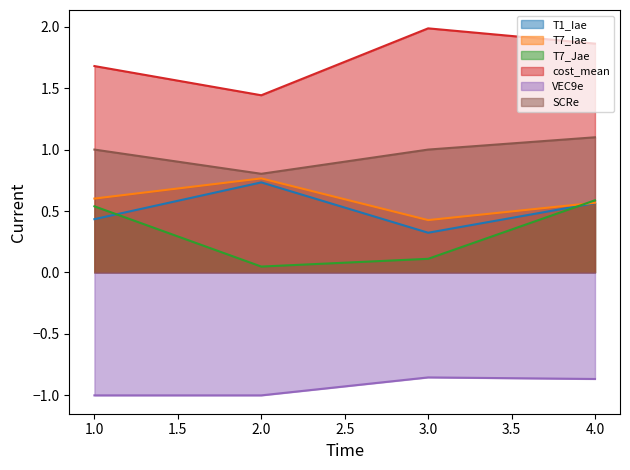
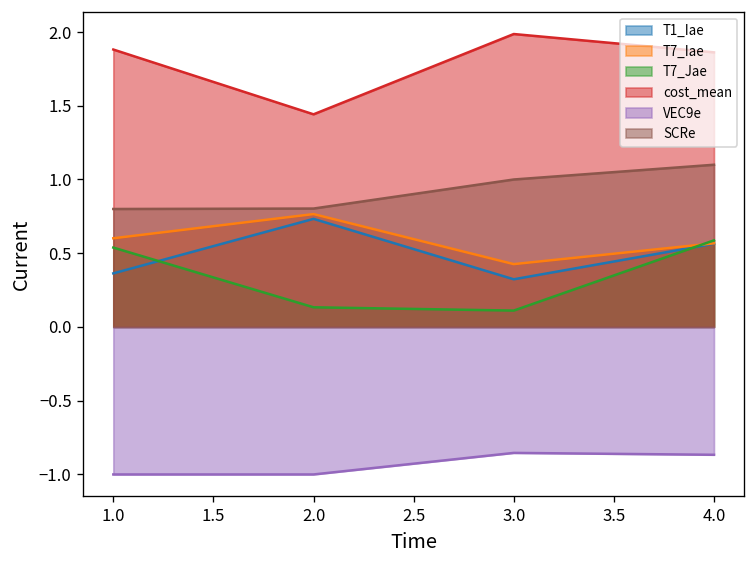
T1_Iae, 1.0: 0.43 -> 0.36
cost_mean, 1.0: 1.68 -> 1.88
SCRe, 1.0: 1.0 -> 0.8
T7_Jae, 2.0: 0.05 -> 0.13
